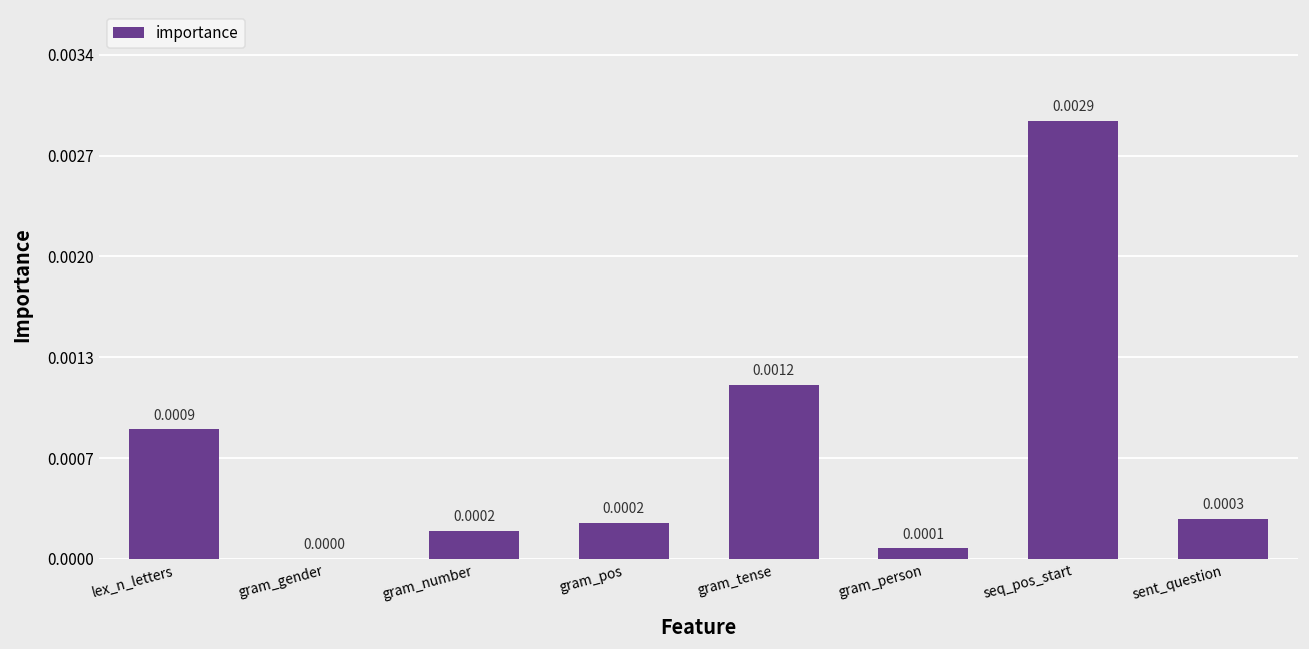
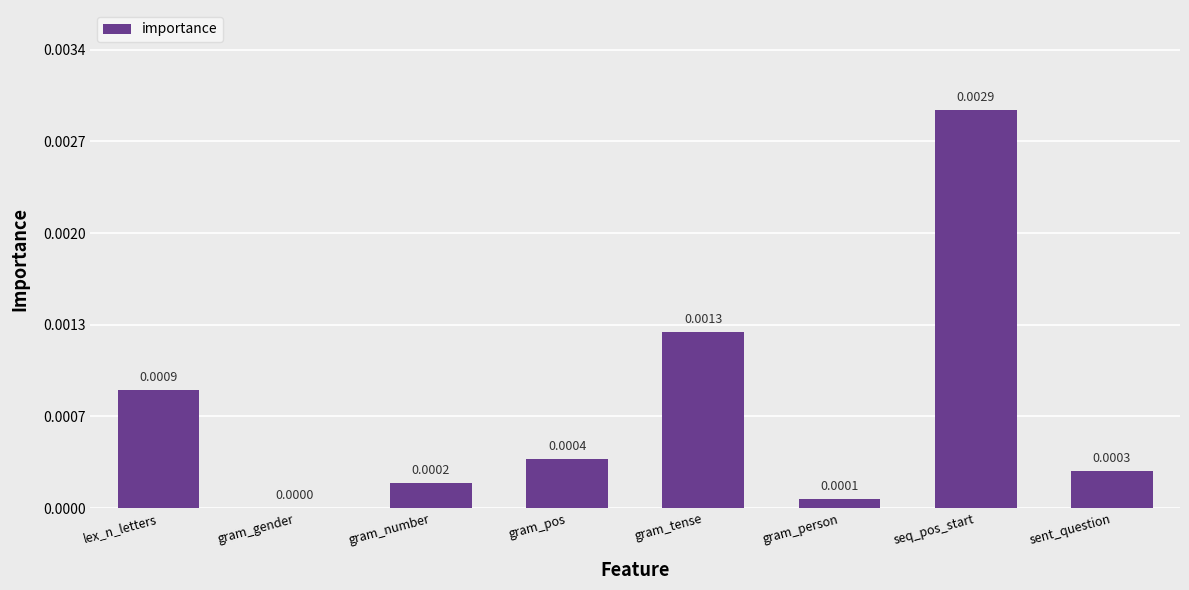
gram_pos: 0.0002 -> 0.0004
gram_tense: 0.0012 -> 0.0013
